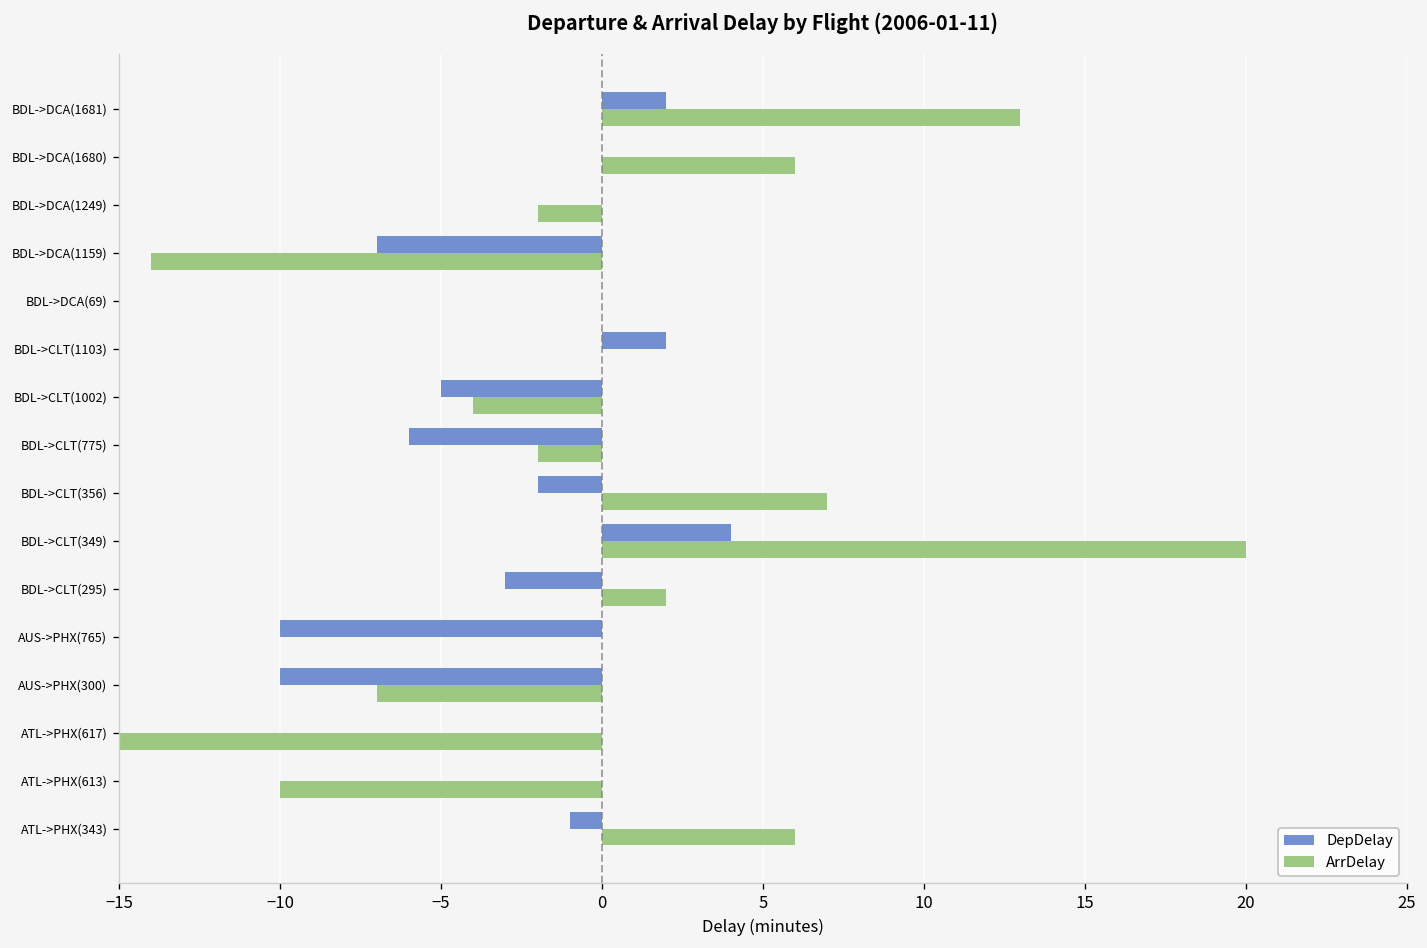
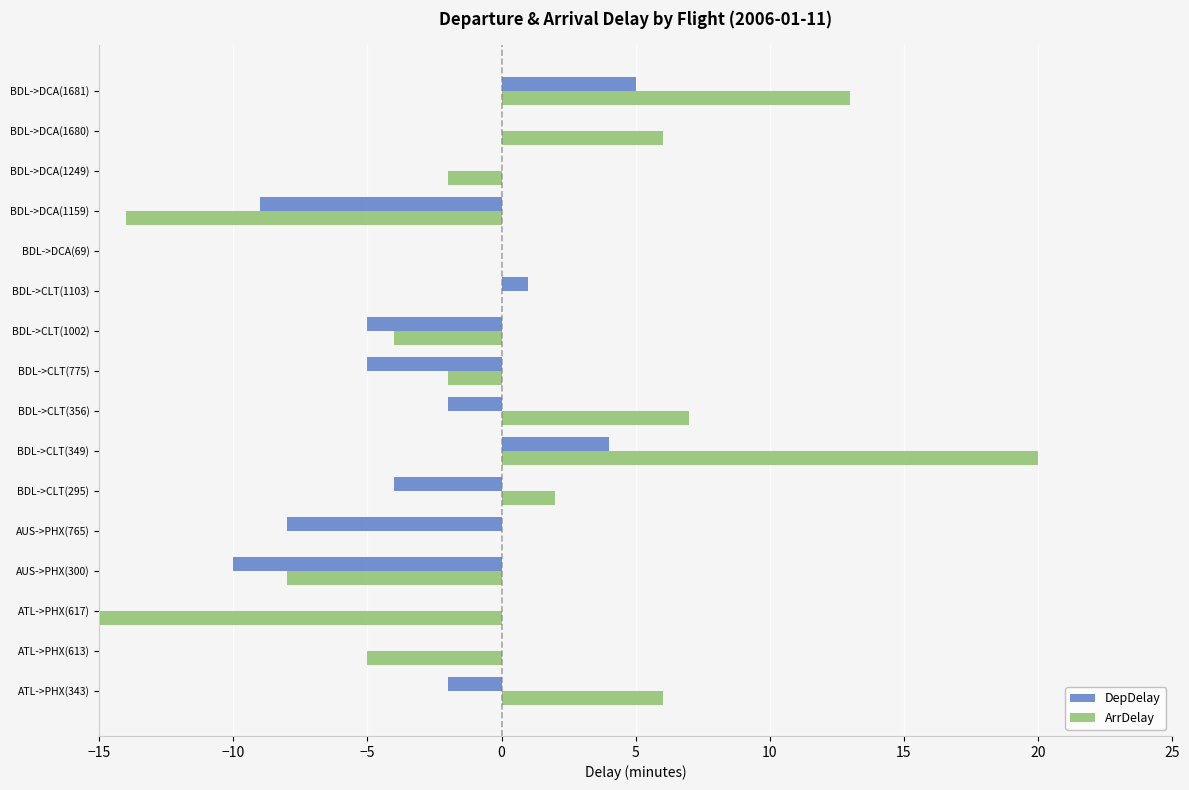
DepDelay, BDL->DCA(1681): 2 -> 5
DepDelay, BDL->DCA(1159): -7 -> -9
DepDelay, BDL->CLT(1103): 2 -> 1
DepDelay, BDL->CLT(775): -6 -> -5
DepDelay, BDL->CLT(295): -3 -> -4
DepDelay, AUS->PHX(765): -10 -> -8
ArrDelay, AUS->PHX(300): -7 -> -8
ArrDelay, ATL->PHX(613): -10 -> -5
DepDelay, ATL->PHX(343): -1 -> -2
